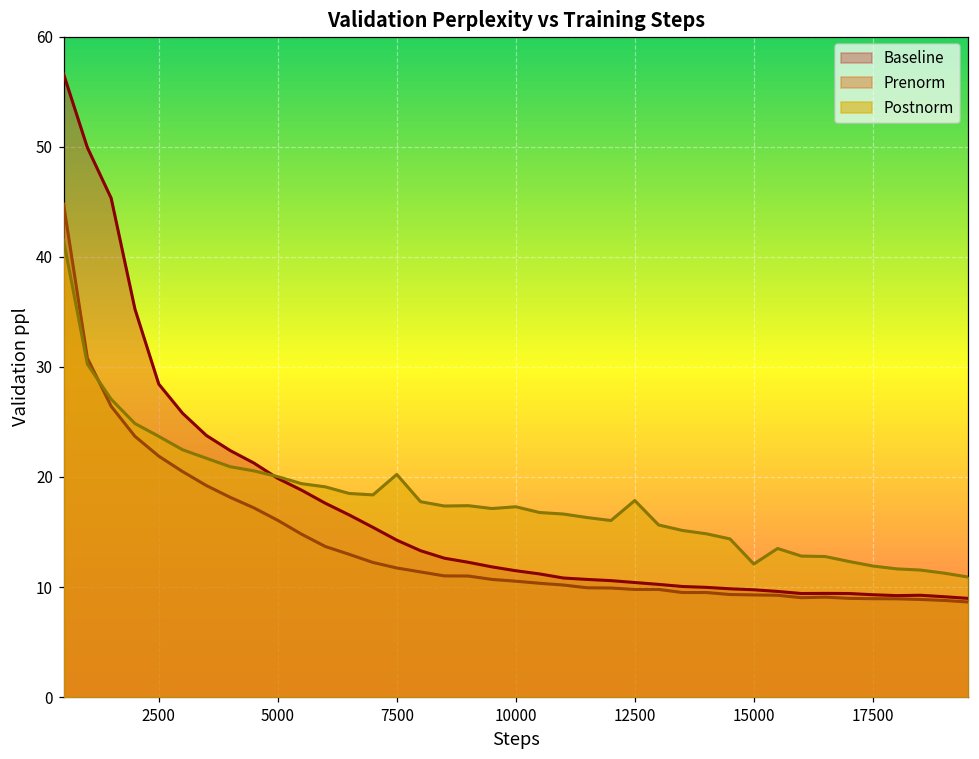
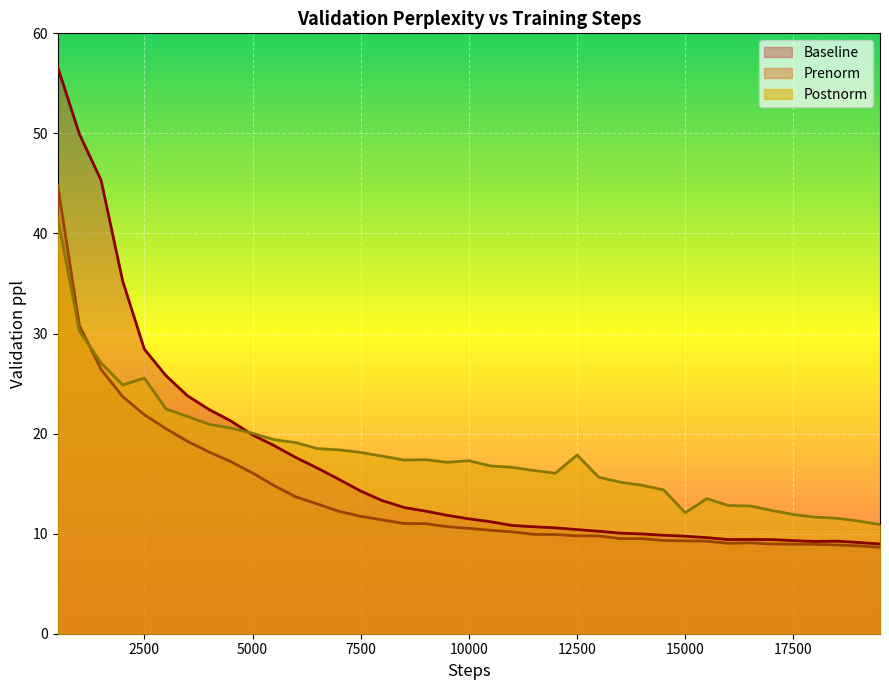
Postnorm, 2500: 23.7 -> 25.6
Postnorm, 7500: 20.2 -> 18.1
